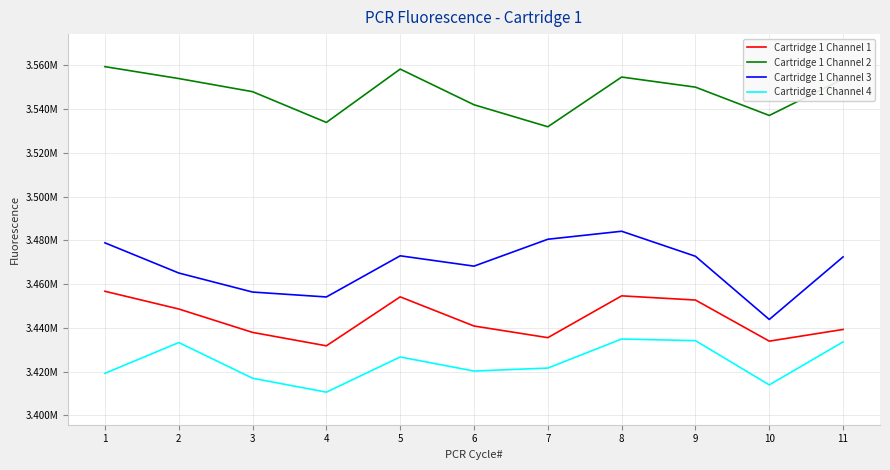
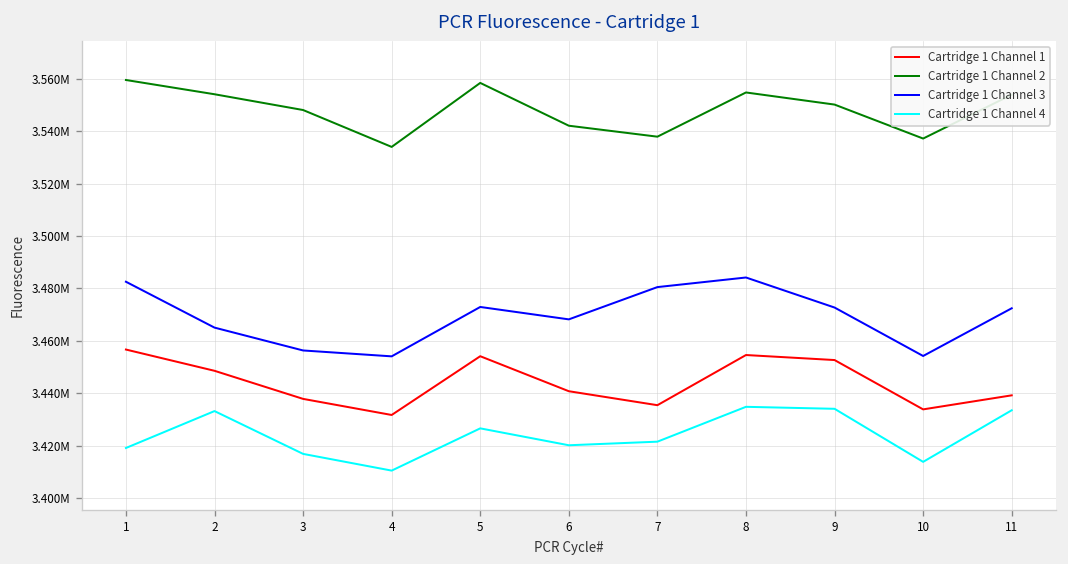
Cartridge 1 Channel 3, 1: 3479000 -> 3483000
Cartridge 1 Channel 2, 7: 3532000 -> 3538000
Cartridge 1 Channel 3, 10: 3444000 -> 3454000
